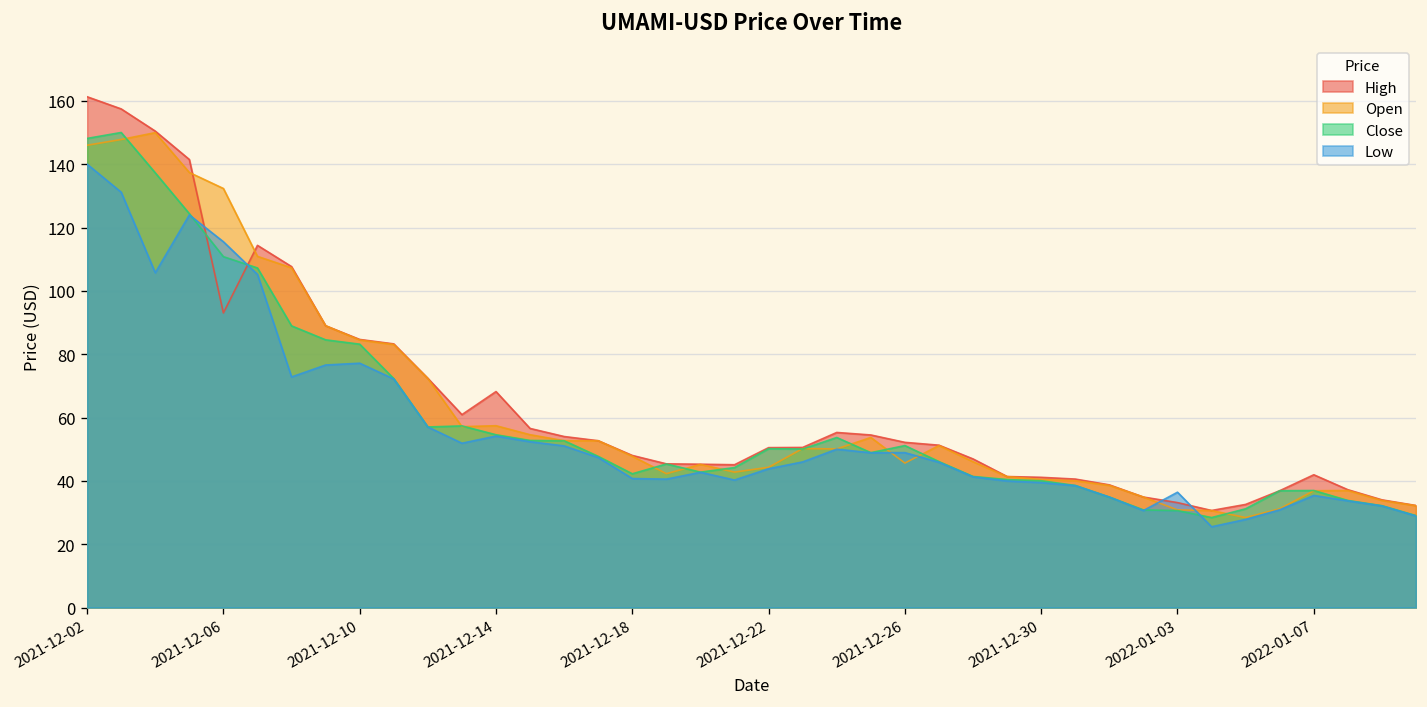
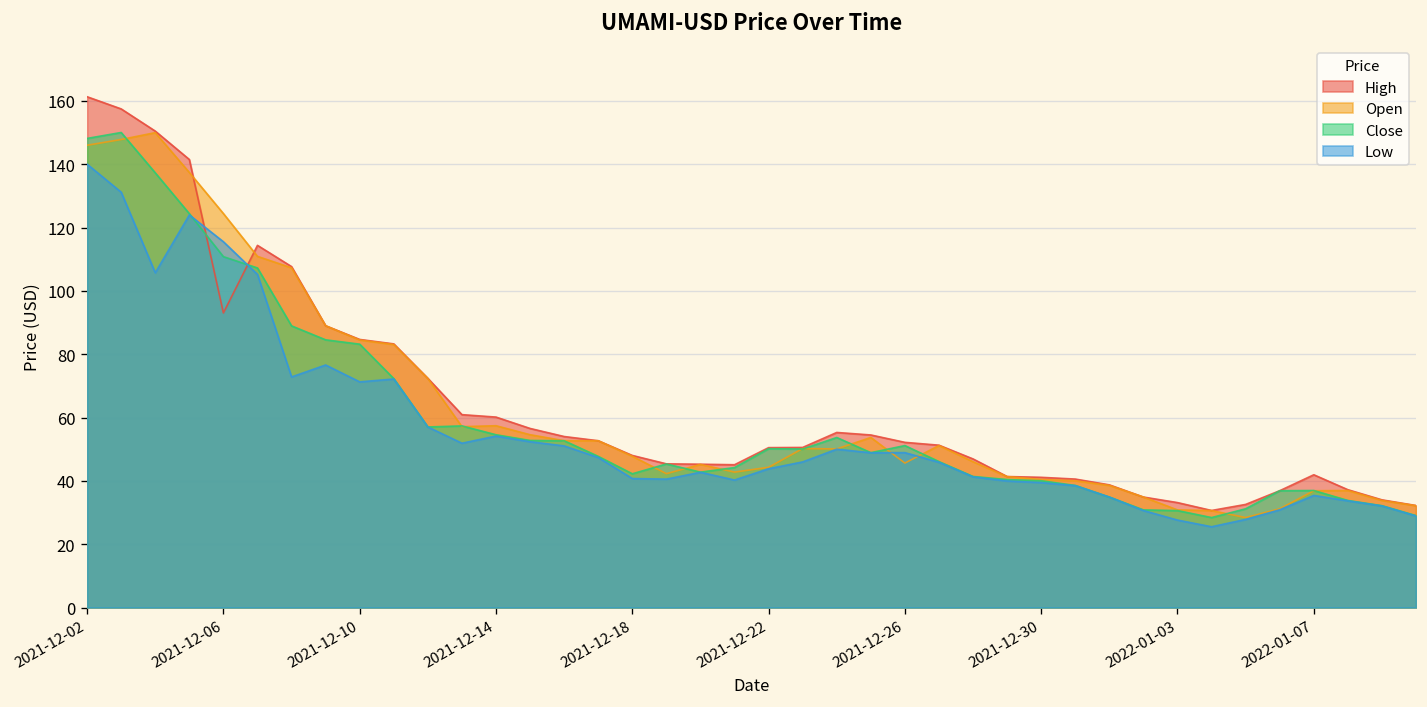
Open, 2021-12-06: 132 -> 124
Low, 2021-12-10: 77 -> 71
High, 2021-12-14: 68 -> 60
Low, 2022-01-03: 36 -> 28
